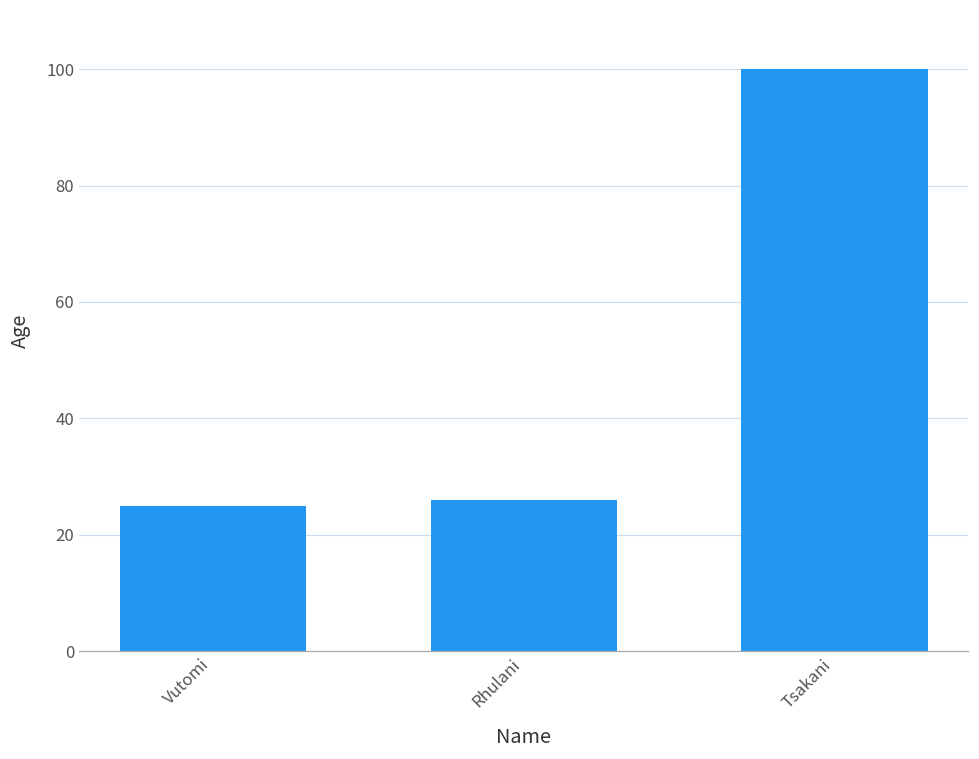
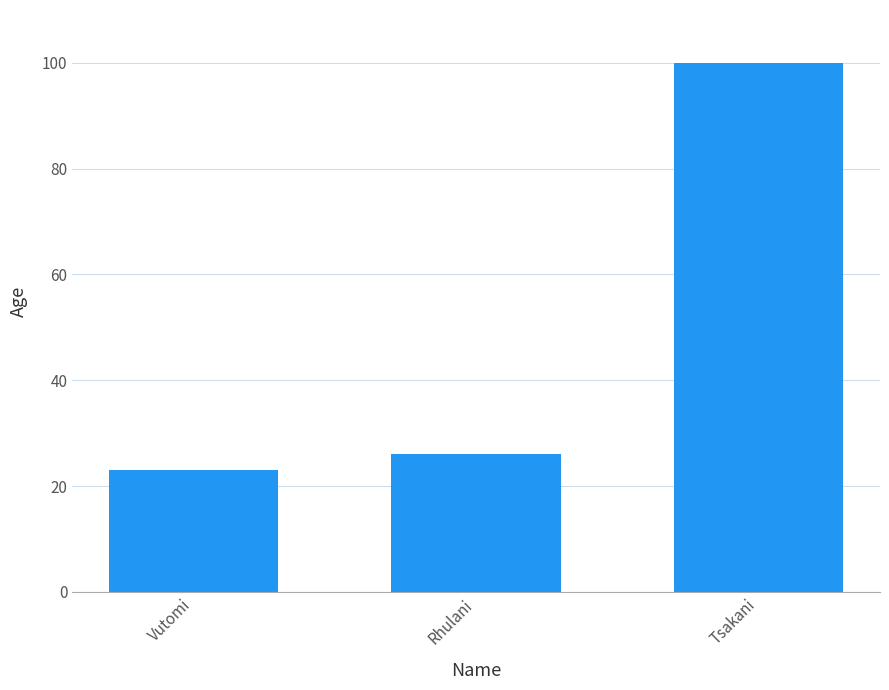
Vutomi: 25 -> 23
